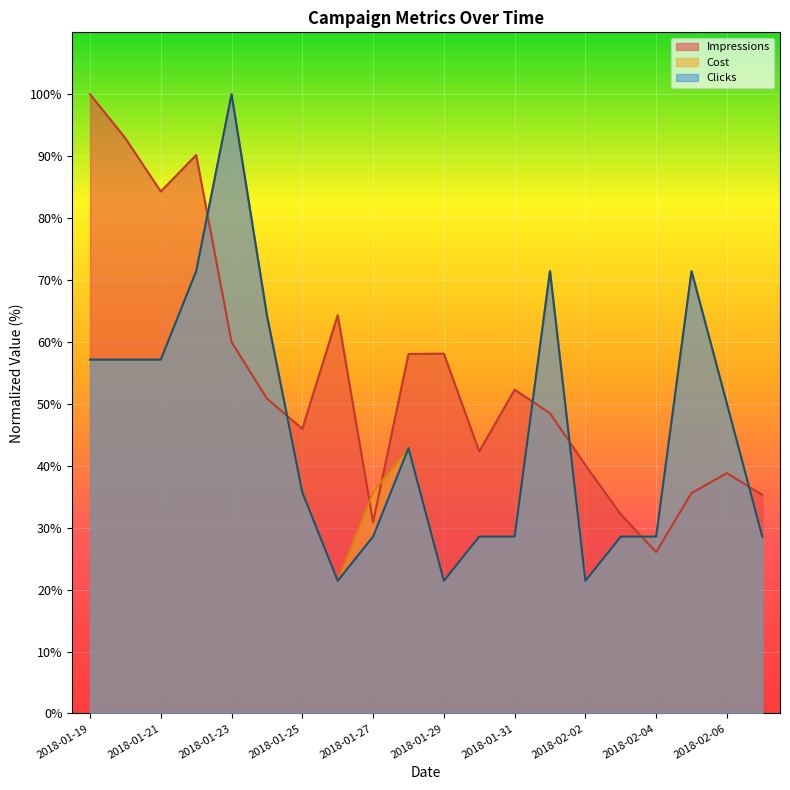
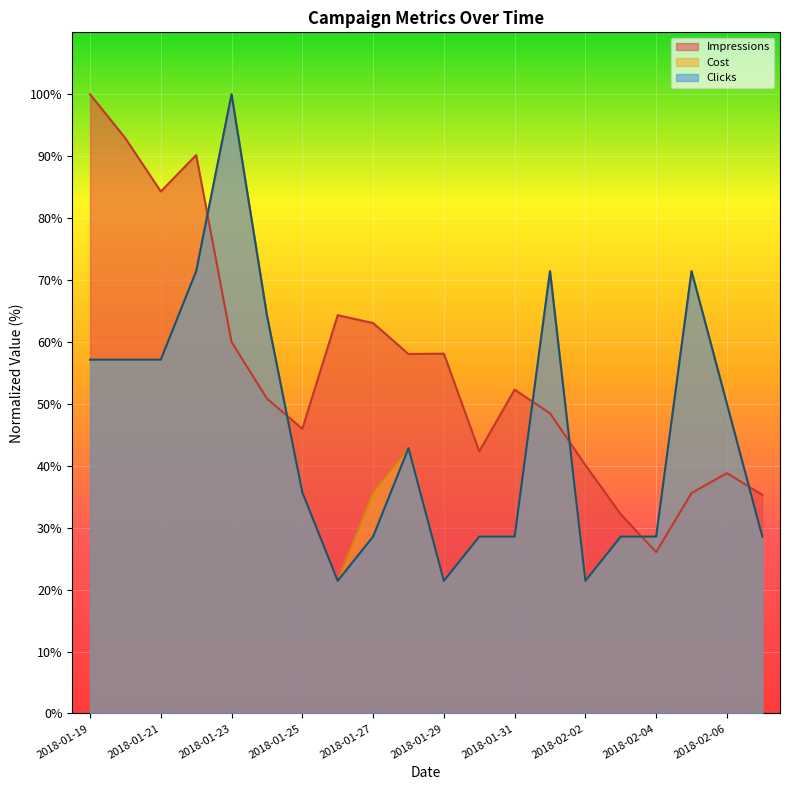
Impressions, 2018-01-27: 31% -> 63%
